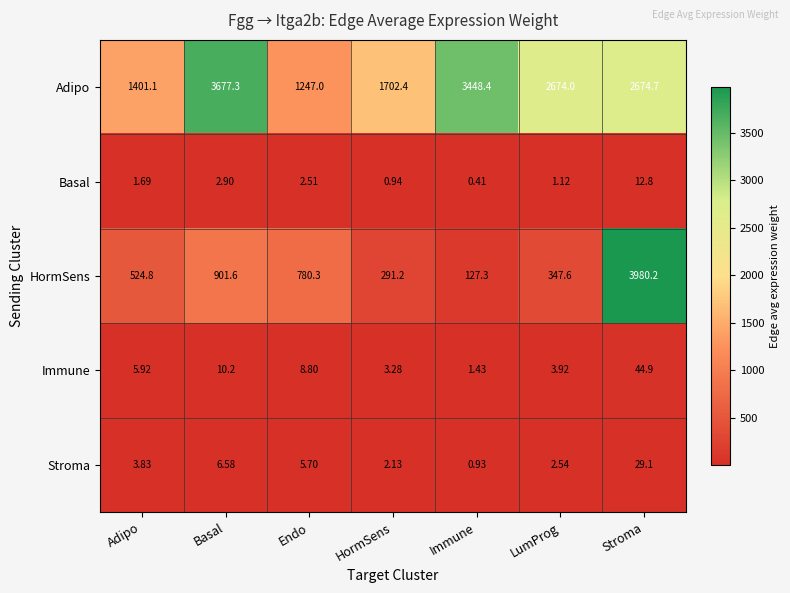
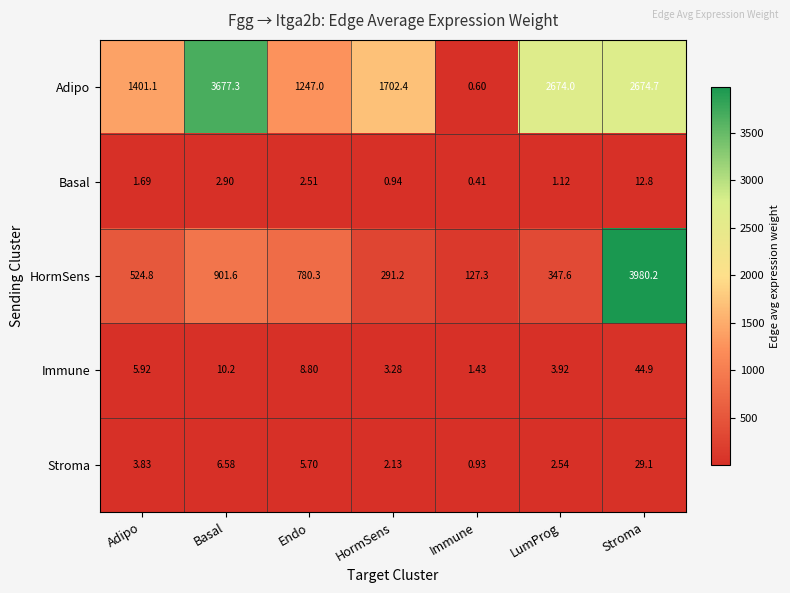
Adipo, Immune: 3448.4 -> 0.60
